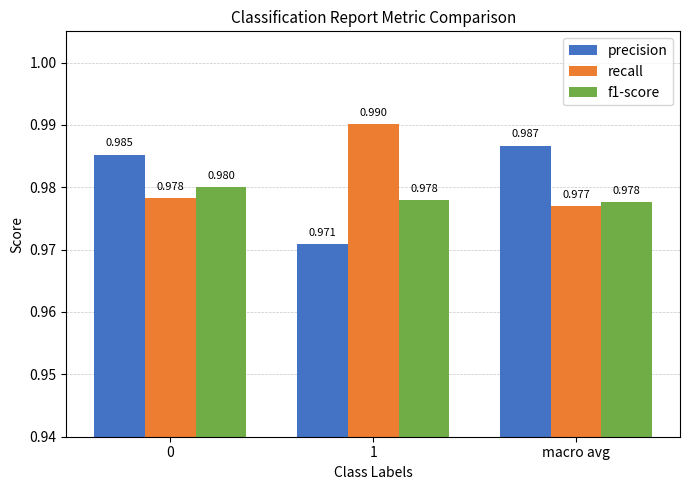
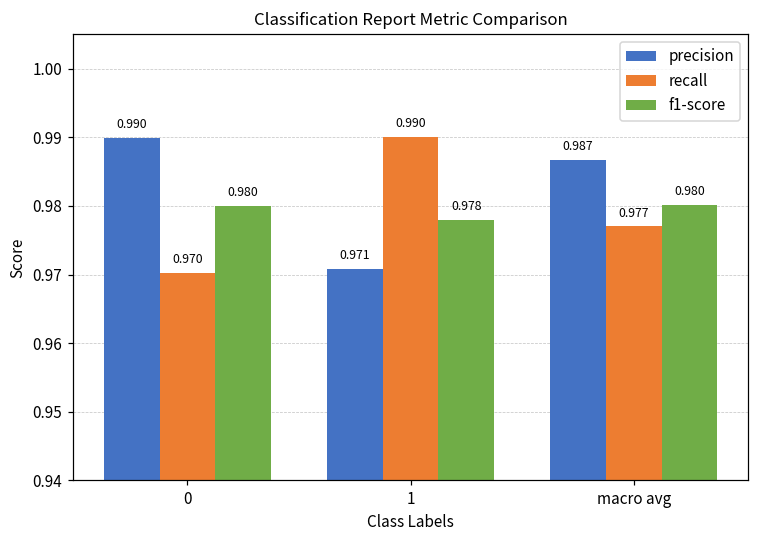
precision, 0: 0.985 -> 0.990
recall, 0: 0.978 -> 0.970
f1-score, macro avg: 0.978 -> 0.980
